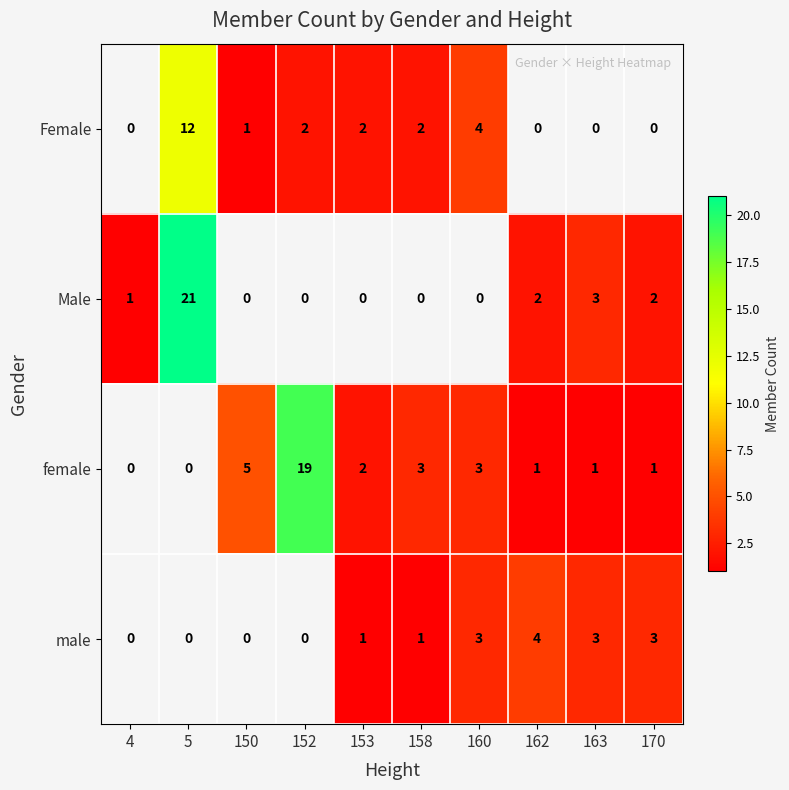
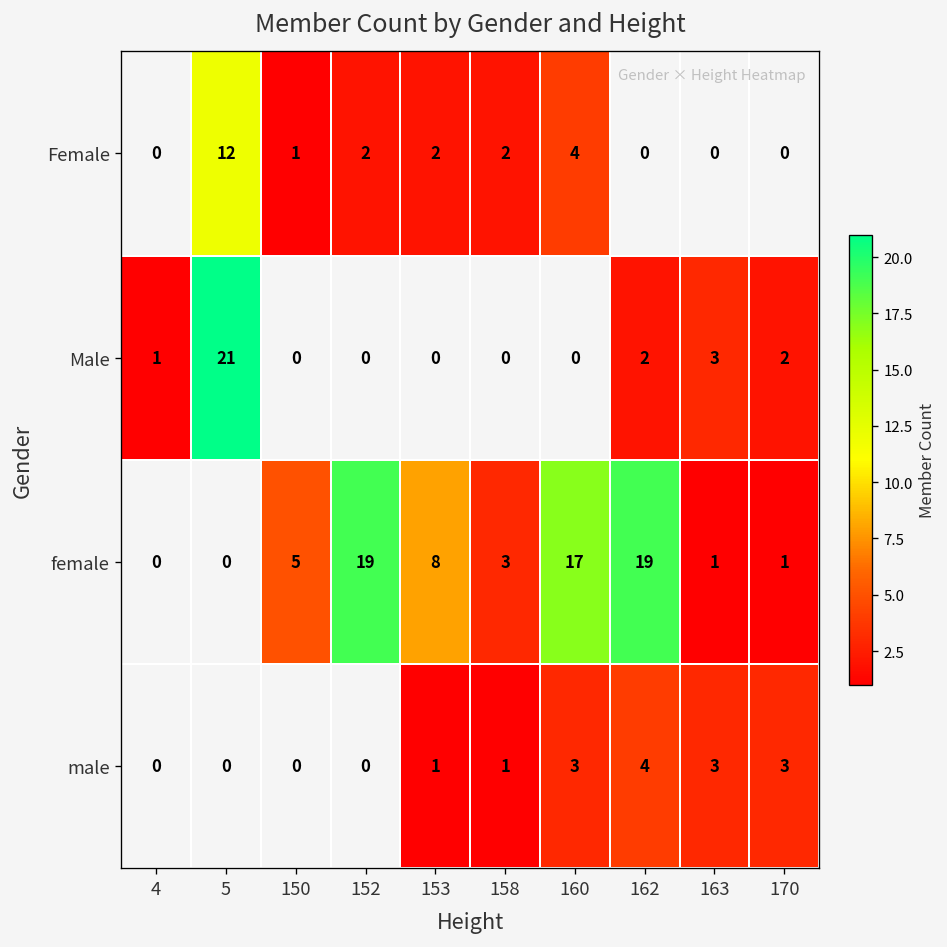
female, 153: 2 -> 8
female, 160: 3 -> 17
female, 162: 1 -> 19
